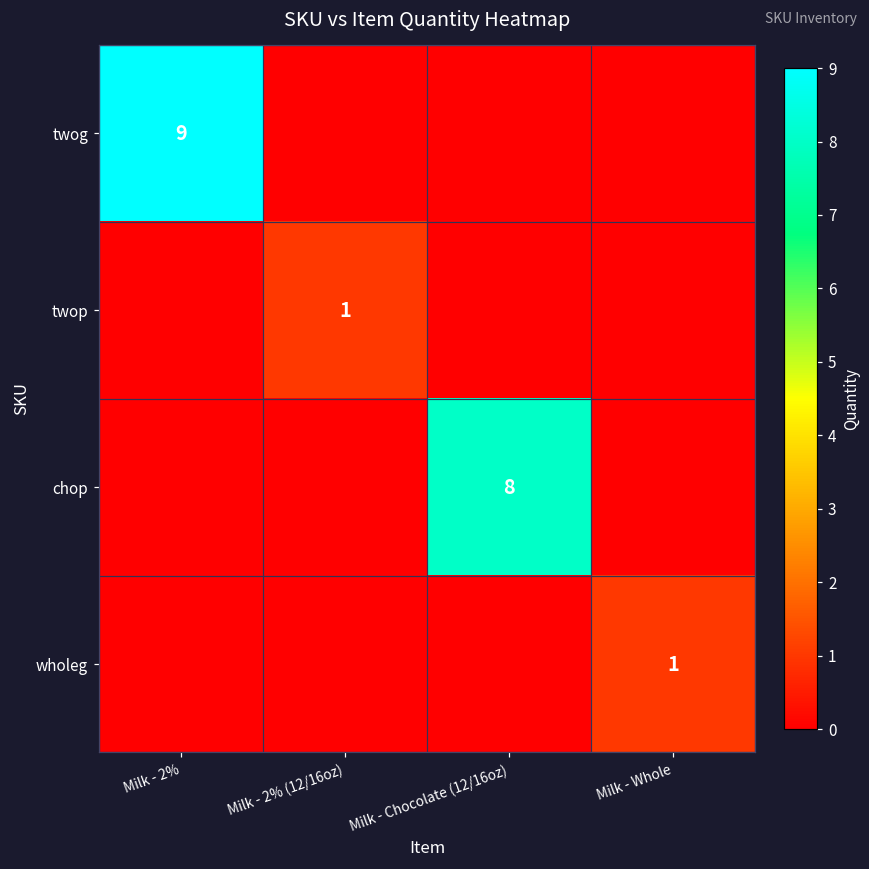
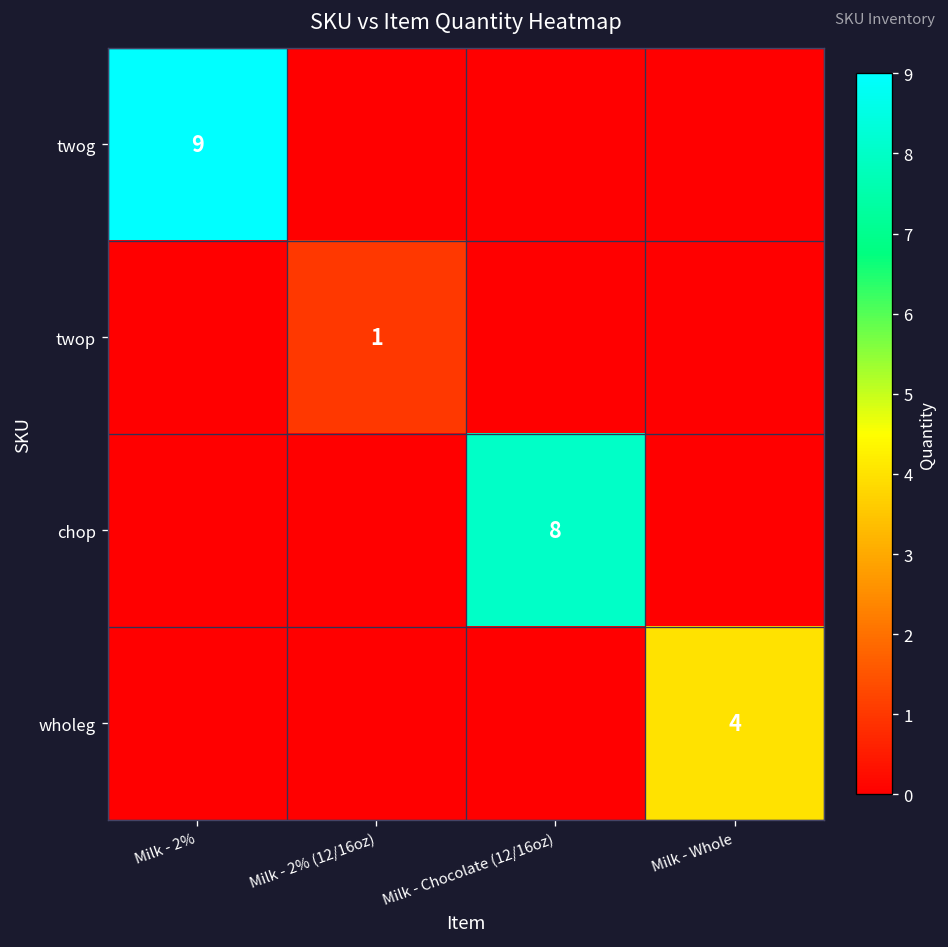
wholeg, Milk - Whole: 1 -> 4
